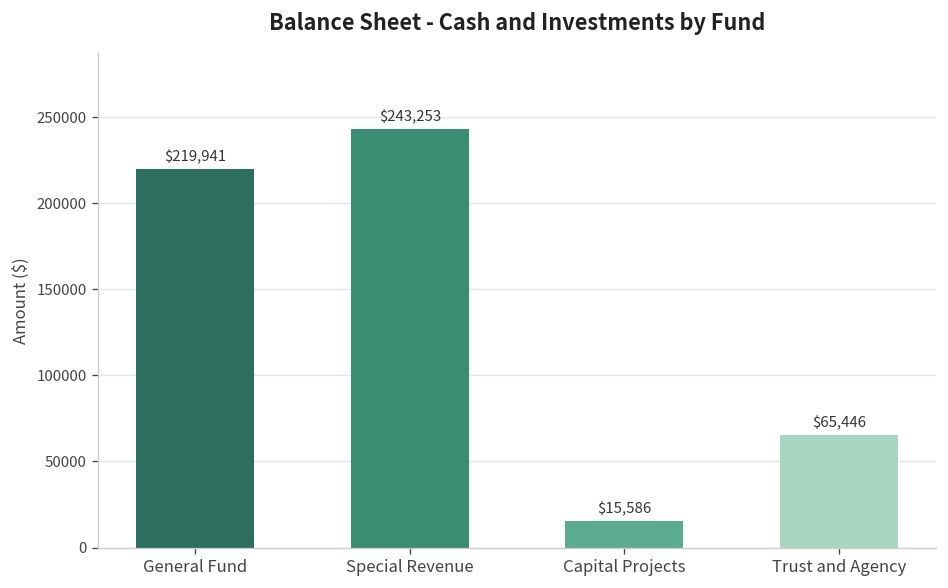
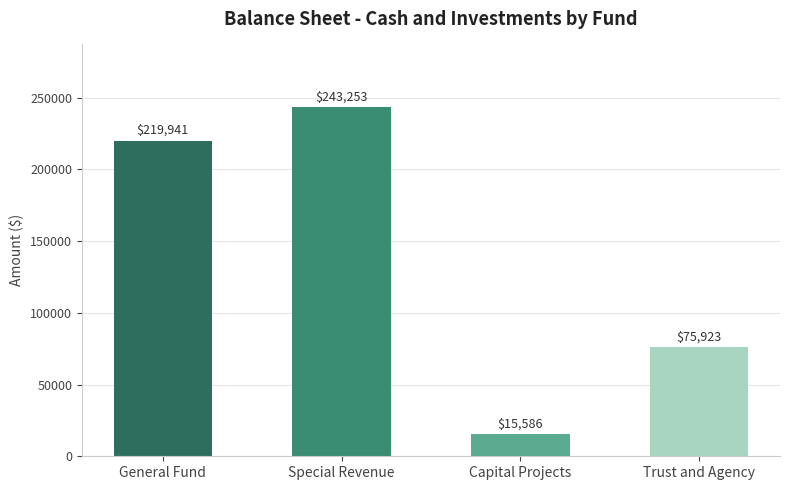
Trust and Agency: $65,446 -> $75,923
